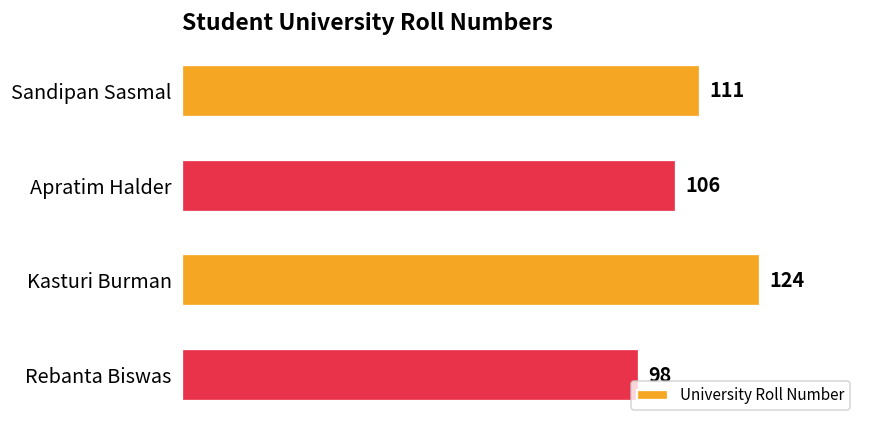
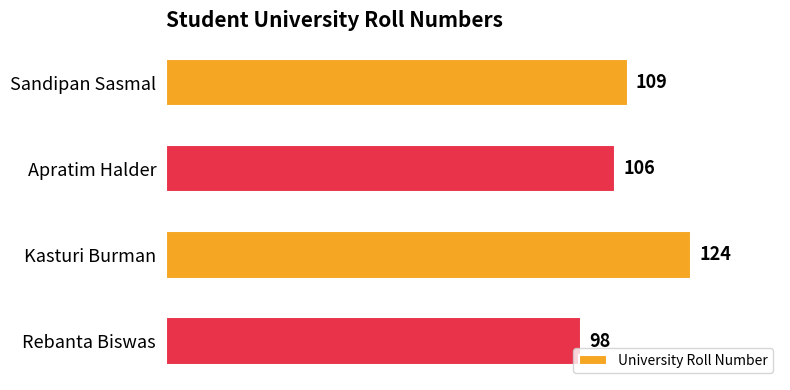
Sandipan Sasmal: 111 -> 109
